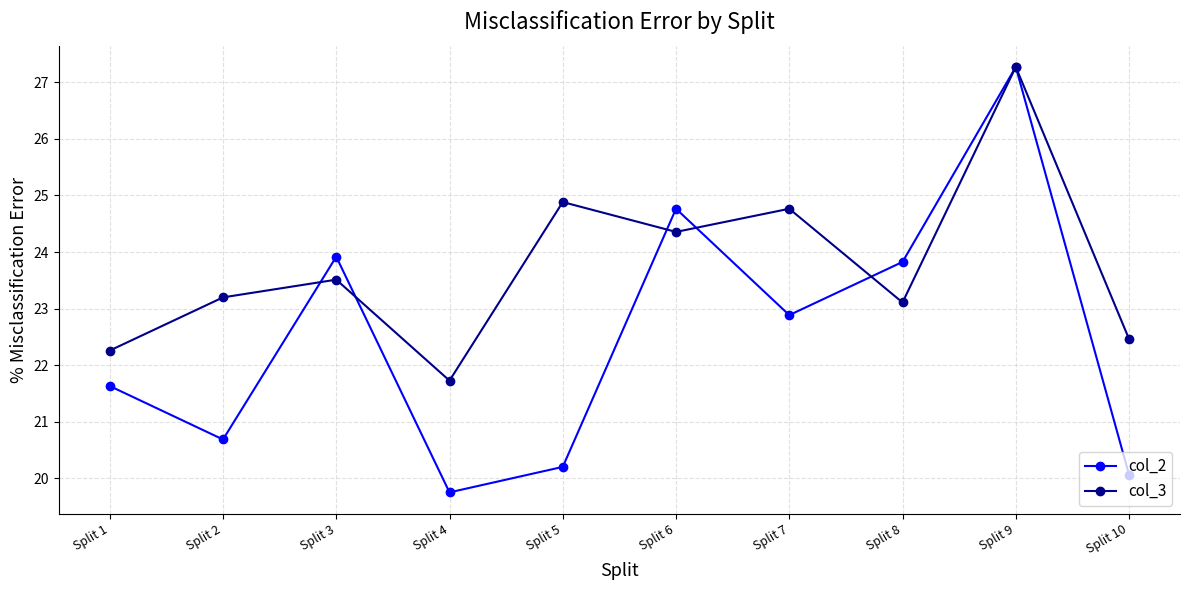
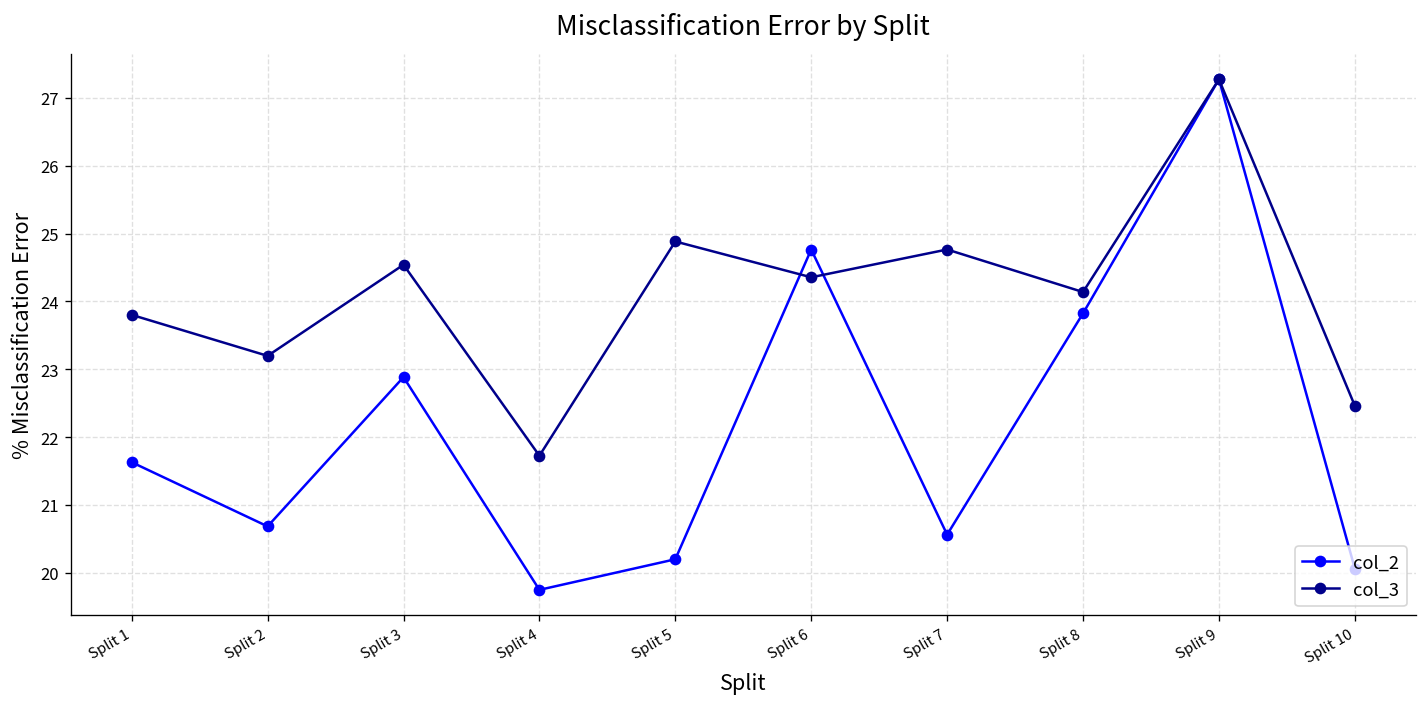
col_3, Split 1: 22.3 -> 23.8
col_2, Split 3: 23.9 -> 22.9
col_3, Split 3: 23.5 -> 24.5
col_2, Split 7: 22.9 -> 20.6
col_3, Split 8: 23.1 -> 24.1
